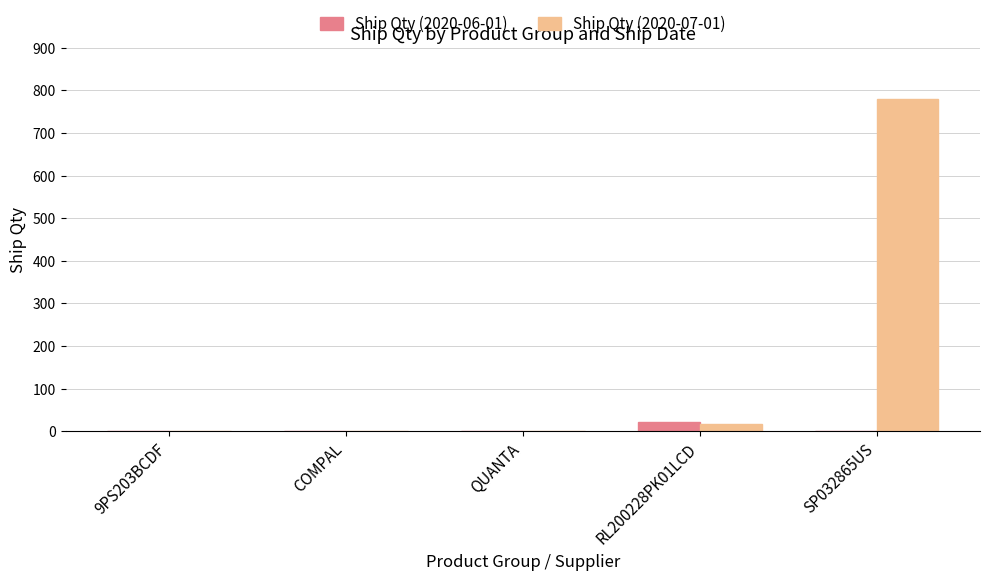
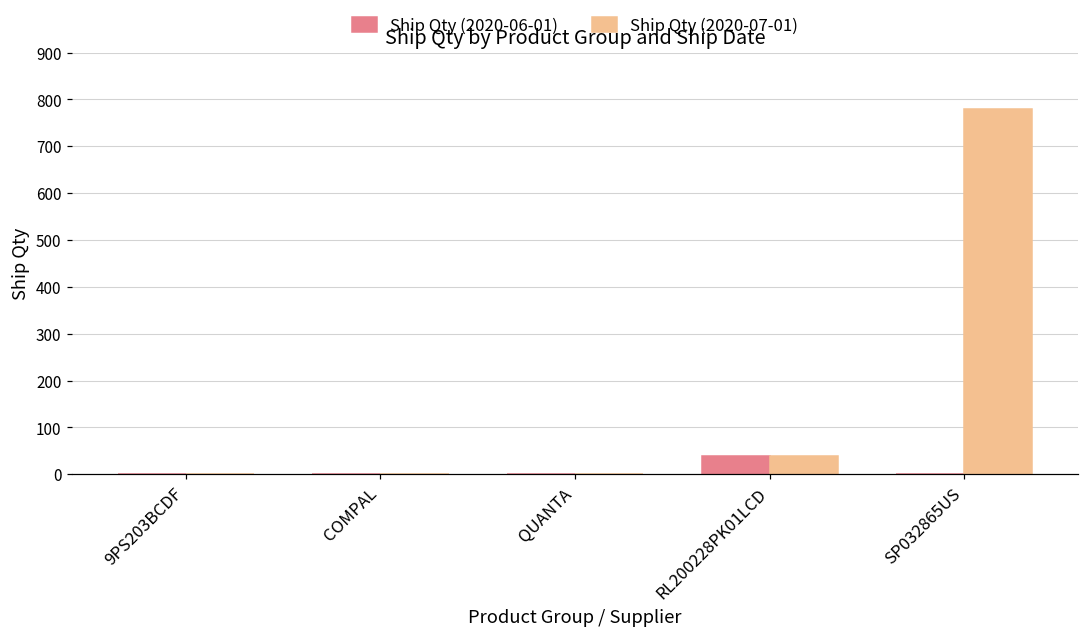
Ship Qty (2020-06-01), RL200228PK01LCD: 20 -> 40
Ship Qty (2020-07-01), RL200228PK01LCD: 20 -> 40
